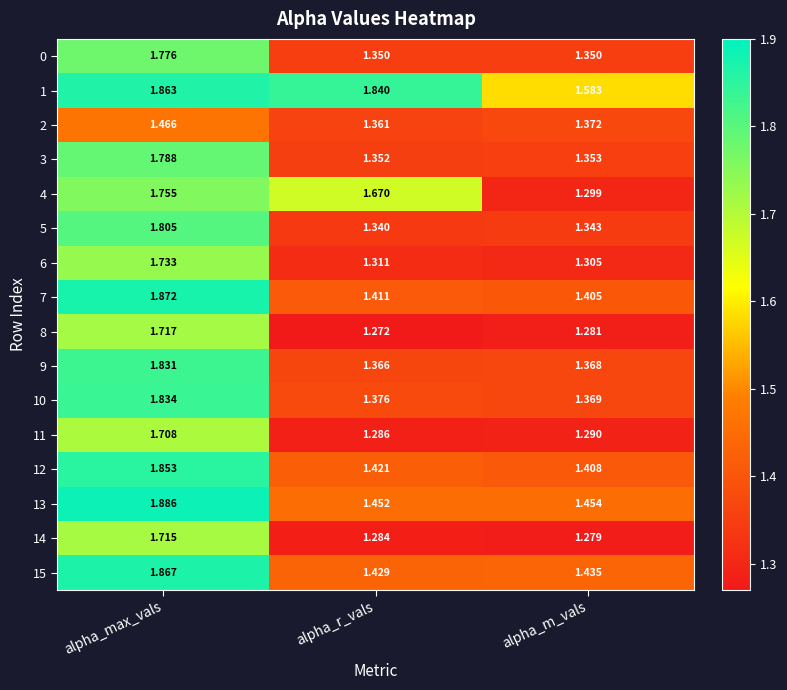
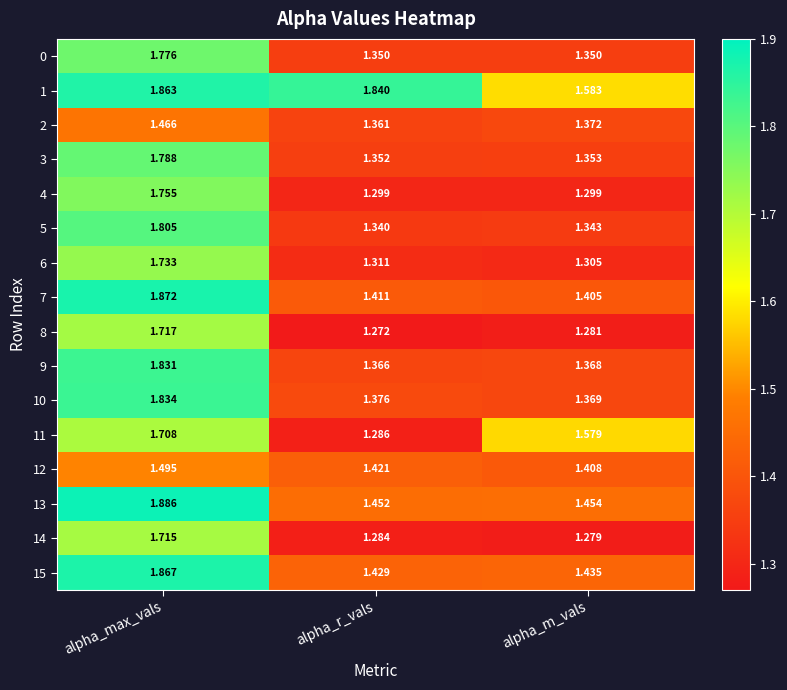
4, alpha_r_vals: 1.670 -> 1.299
11, alpha_m_vals: 1.290 -> 1.579
12, alpha_max_vals: 1.853 -> 1.495
